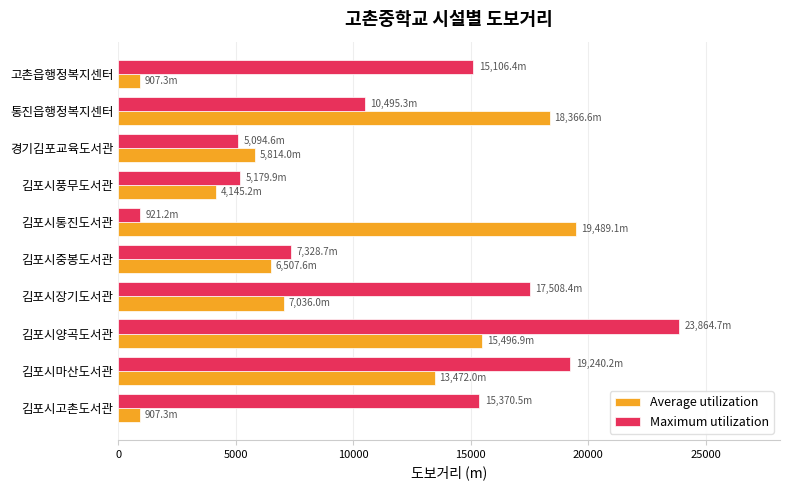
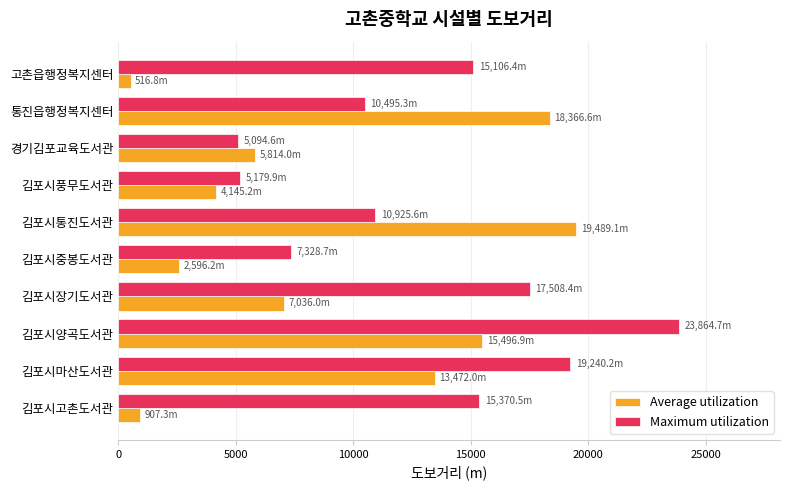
Average utilization, 고촌읍행정복지센터: 907.3m -> 516.8m
Maximum utilization, 김포시통진도서관: 921.2m -> 10,925.6m
Average utilization, 김포시중봉도서관: 6,507.6m -> 2,596.2m
